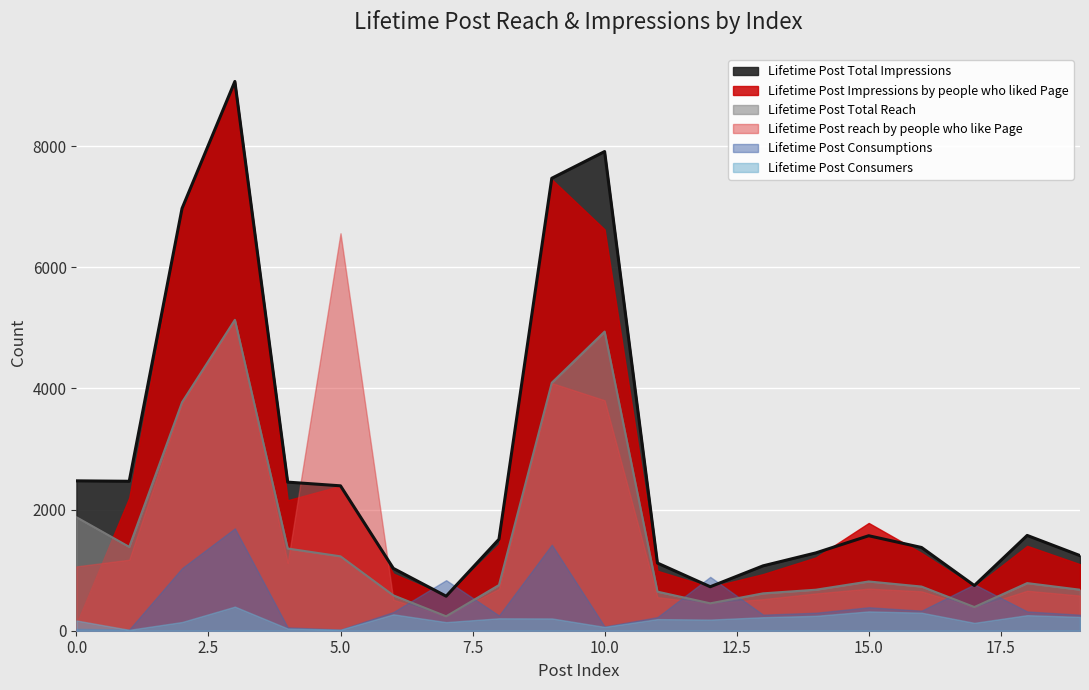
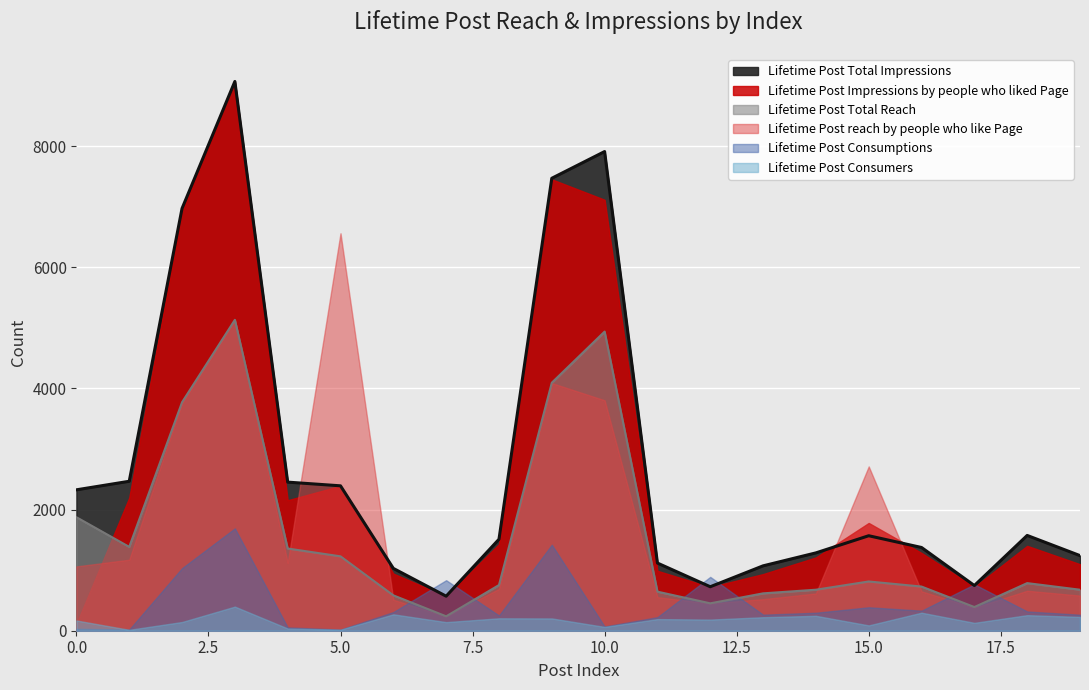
Lifetime Post Total Impressions, 0.0: 2500 -> 2300
Lifetime Post Impressions by people who liked Page, 10.0: 6600 -> 7100
Lifetime Post reach by people who like Page, 15.0: 700 -> 2700
Lifetime Post Consumers, 15.0: 300 -> 100
